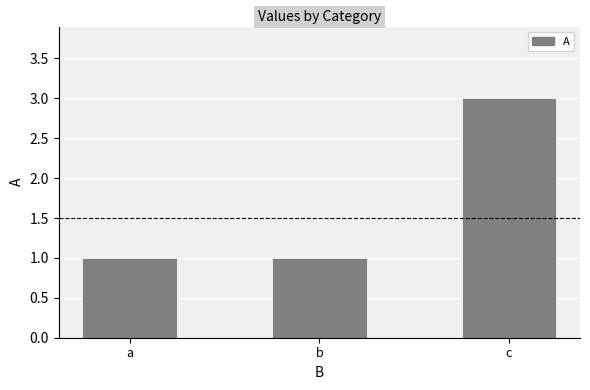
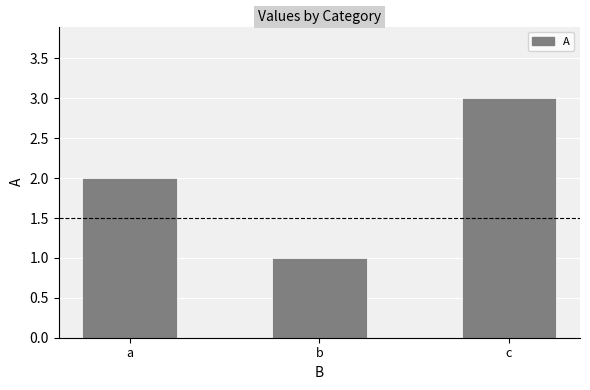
a: 1 -> 2
